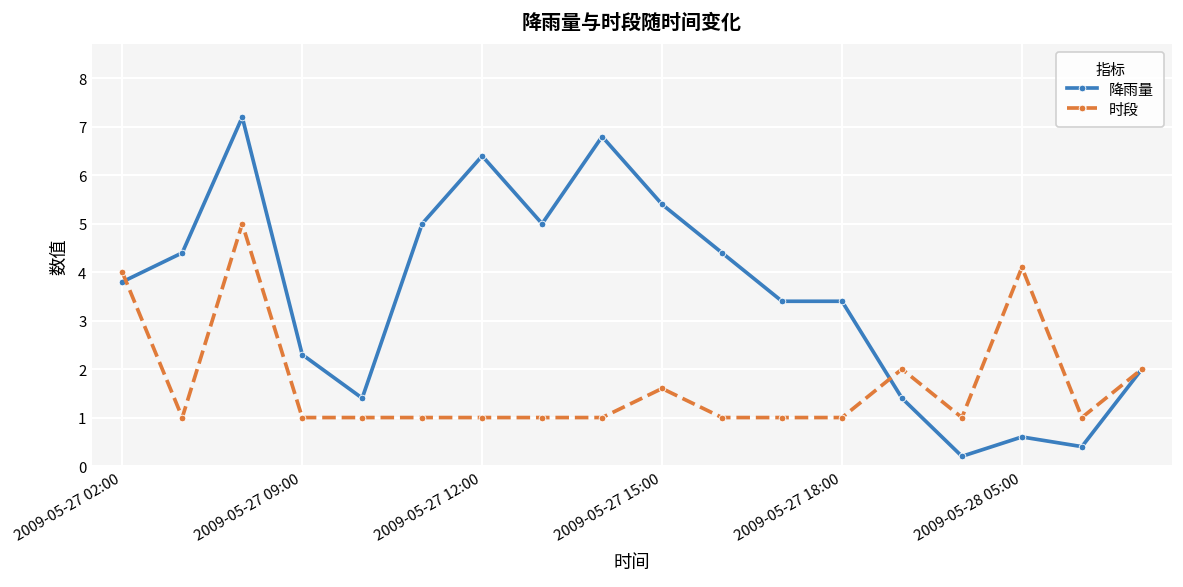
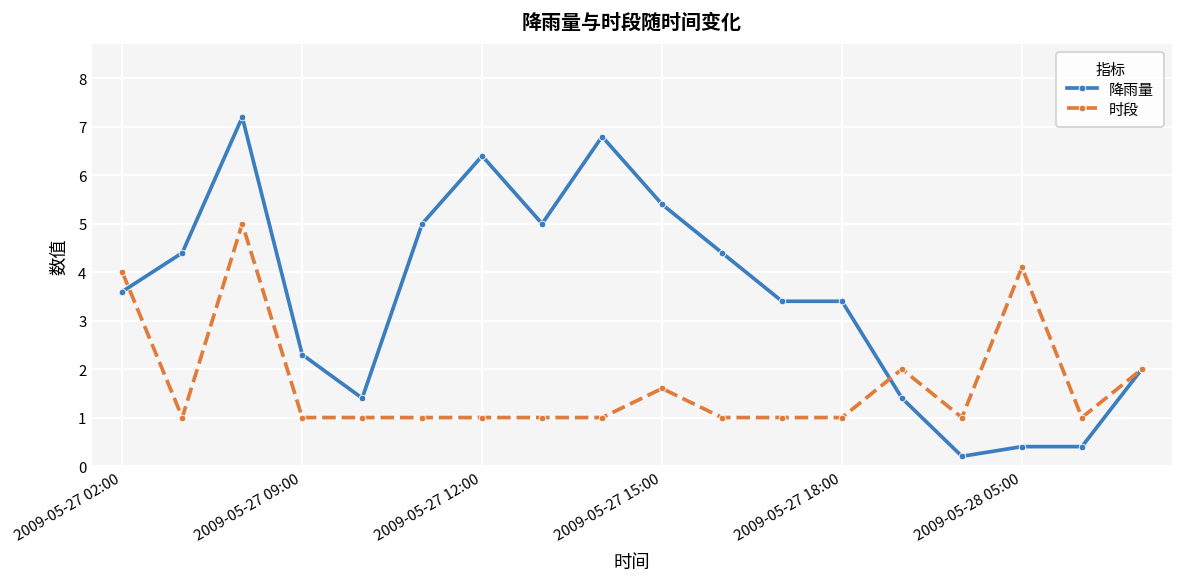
降雨量, 2009-05-27 02:00: 3.8 -> 3.6
降雨量, 2009-05-28 05:00: 0.6 -> 0.4
